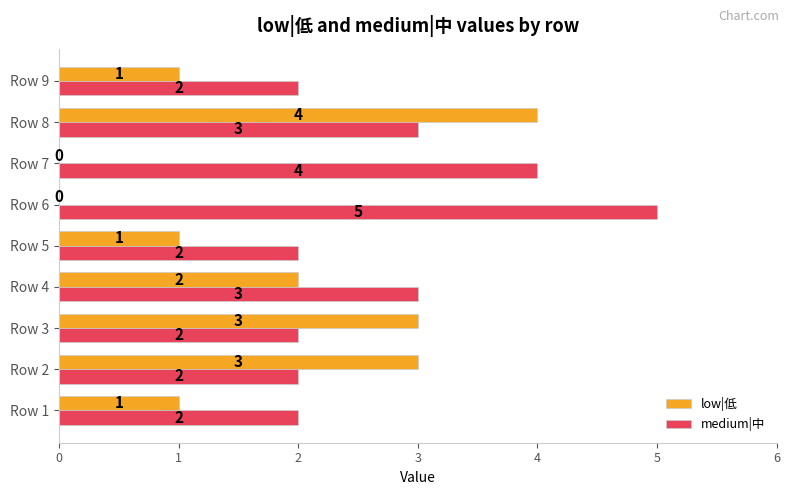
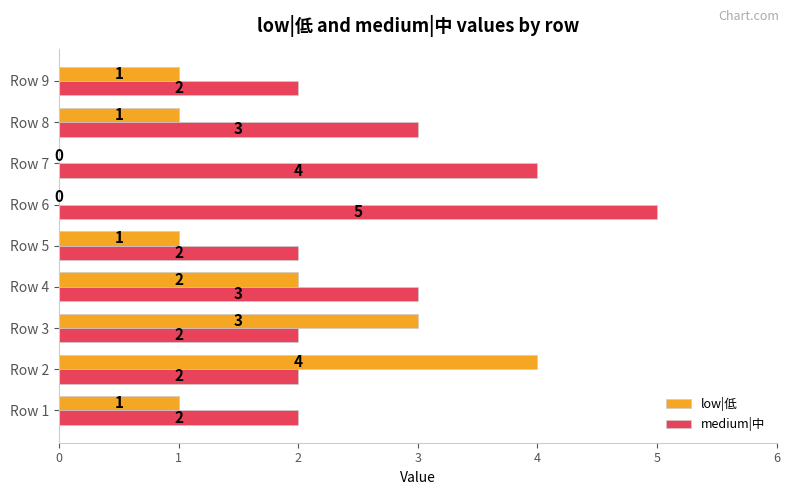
low|低, Row 8: 4 -> 1
low|低, Row 2: 3 -> 4
